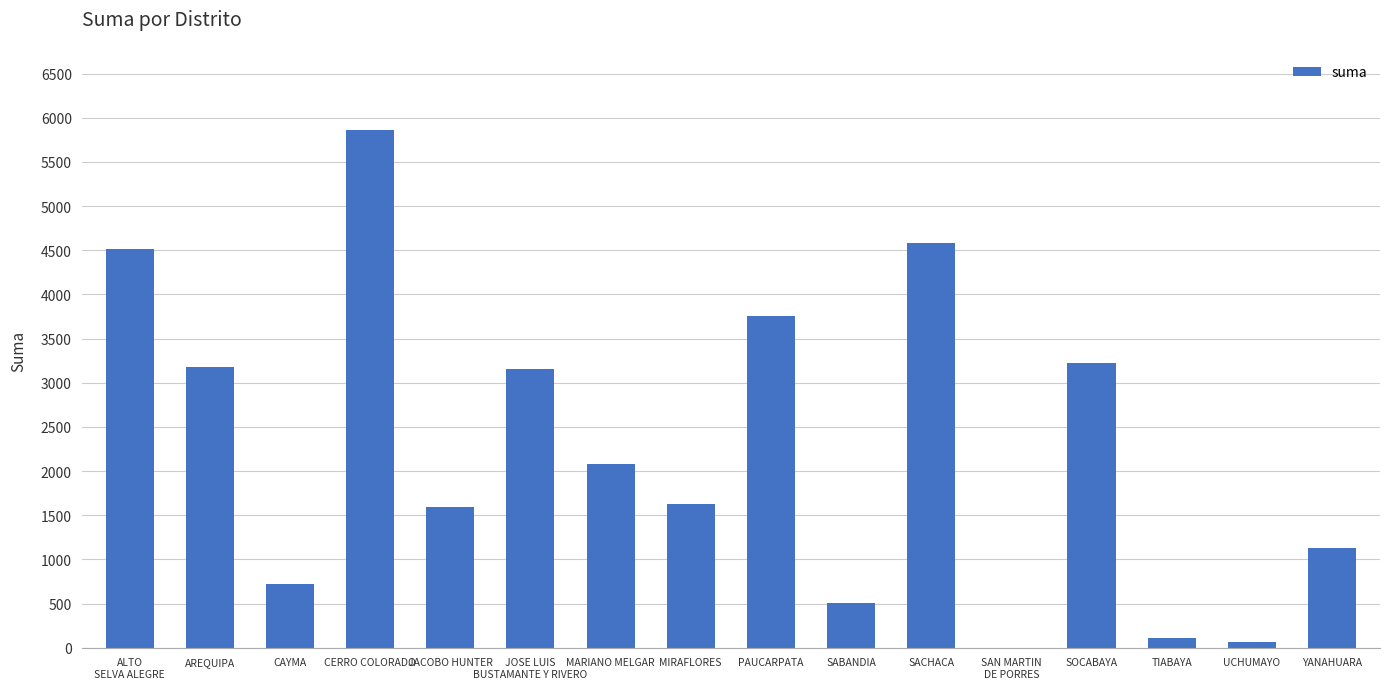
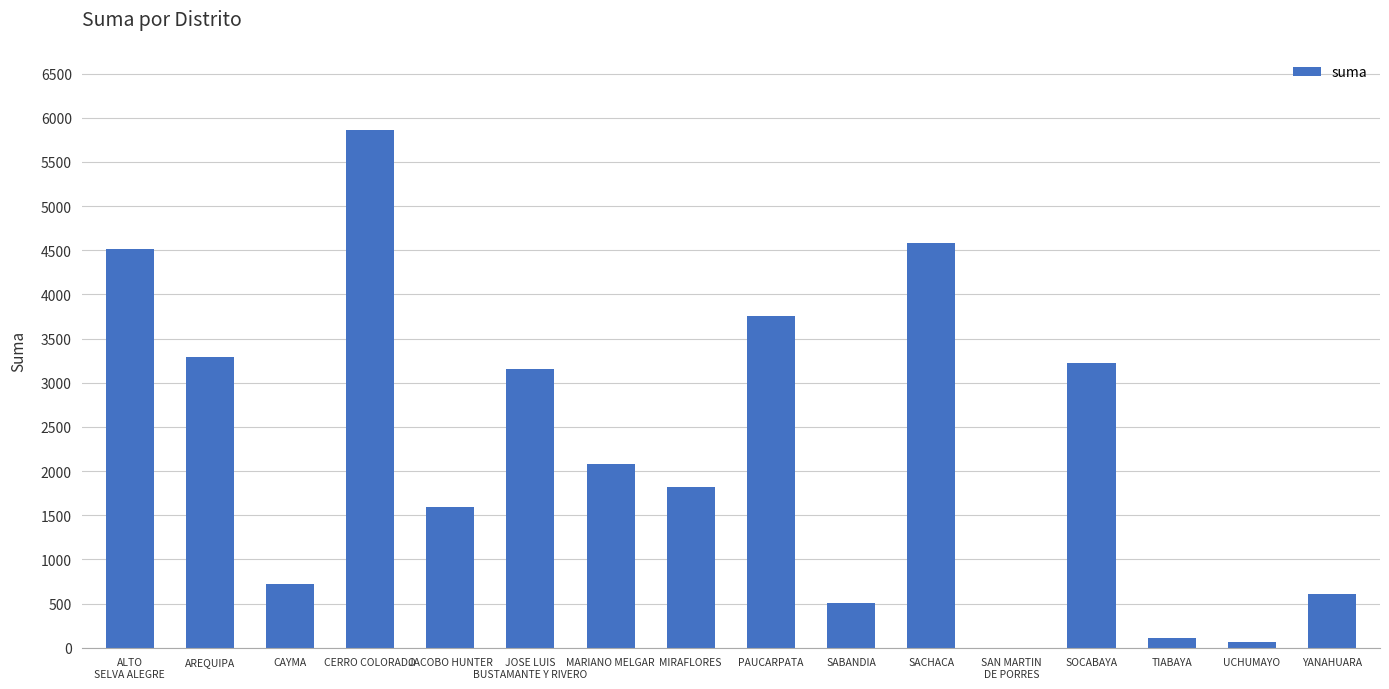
AREQUIPA: 3200 -> 3300
MIRAFLORES: 1600 -> 1800
YANAHUARA: 1100 -> 600
